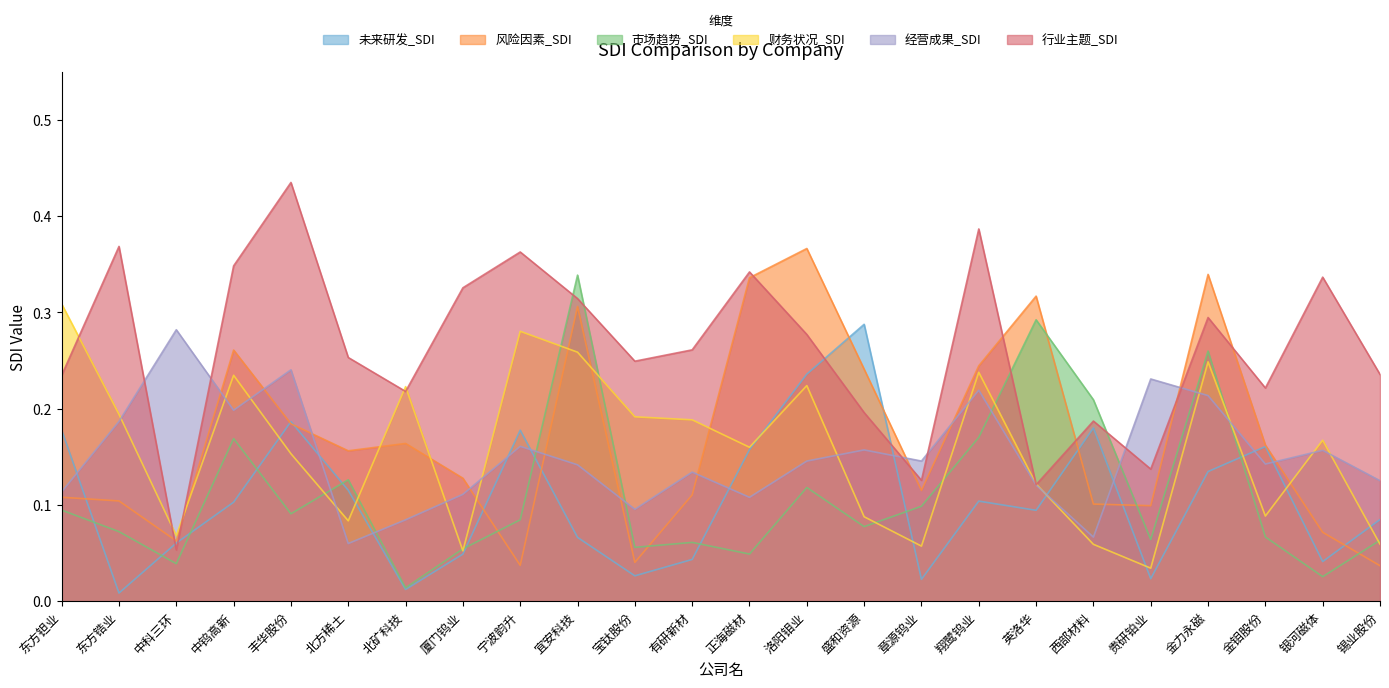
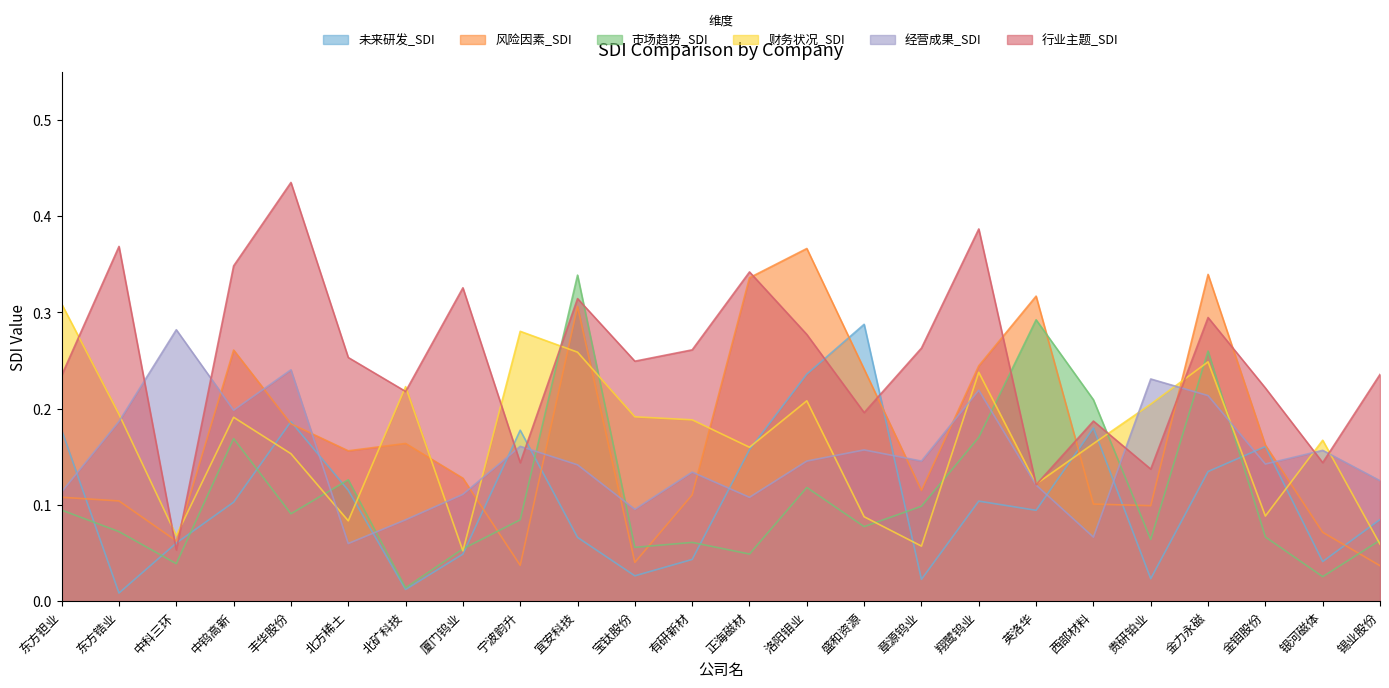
财务状况_SDI, 中钨高新: 0.23 -> 0.19
行业主题_SDI, 宁波韵升: 0.36 -> 0.14
财务状况_SDI, 洛阳钼业: 0.22 -> 0.21
行业主题_SDI, 章源钨业: 0.13 -> 0.26
财务状况_SDI, 西部材料: 0.06 -> 0.16
财务状况_SDI, 贵研铂业: 0.03 -> 0.20
行业主题_SDI, 银河磁体: 0.34 -> 0.14
